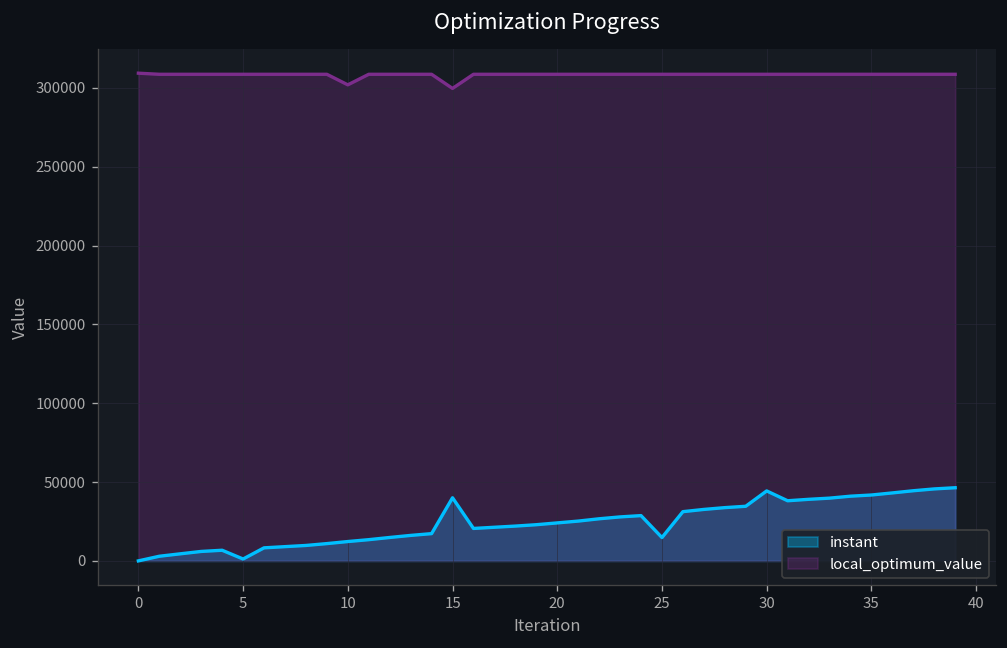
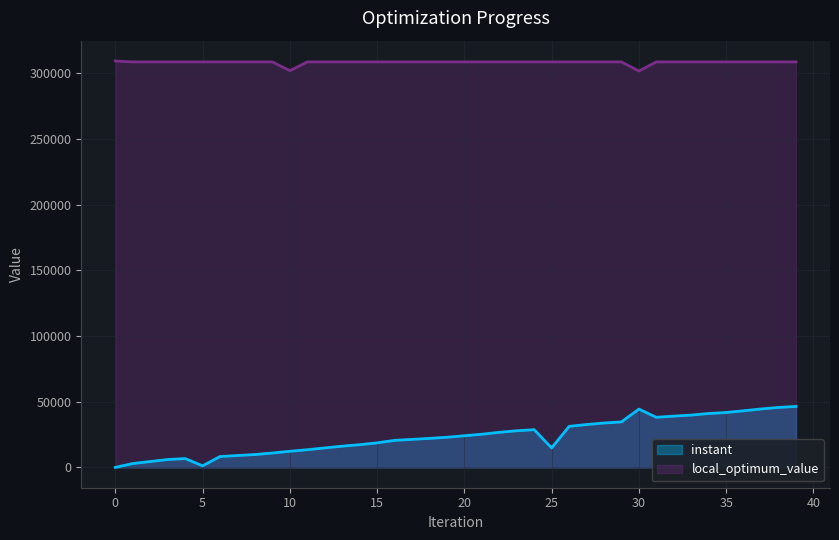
instant, 15: 40000 -> 19000
local_optimum_value, 15: 300000 -> 309000
local_optimum_value, 30: 309000 -> 302000
